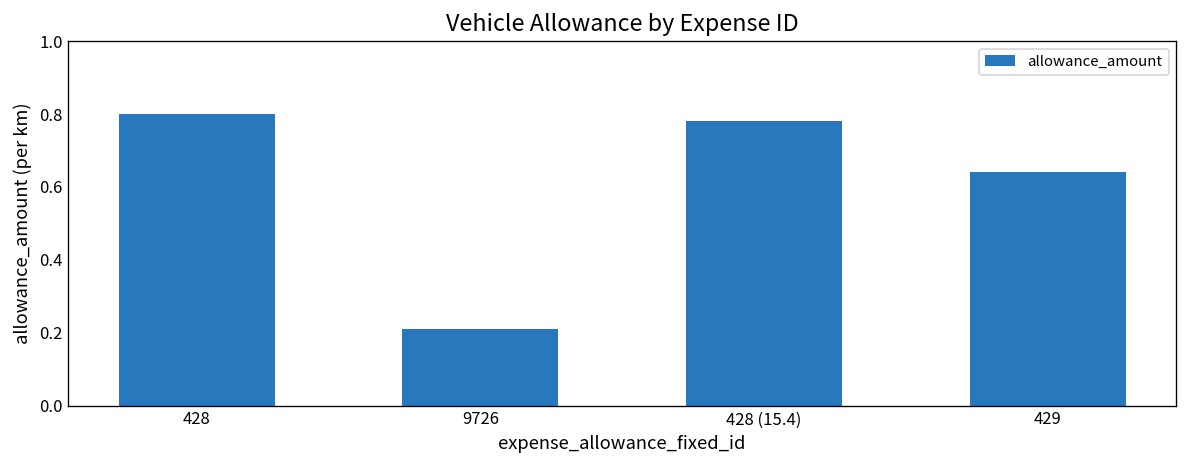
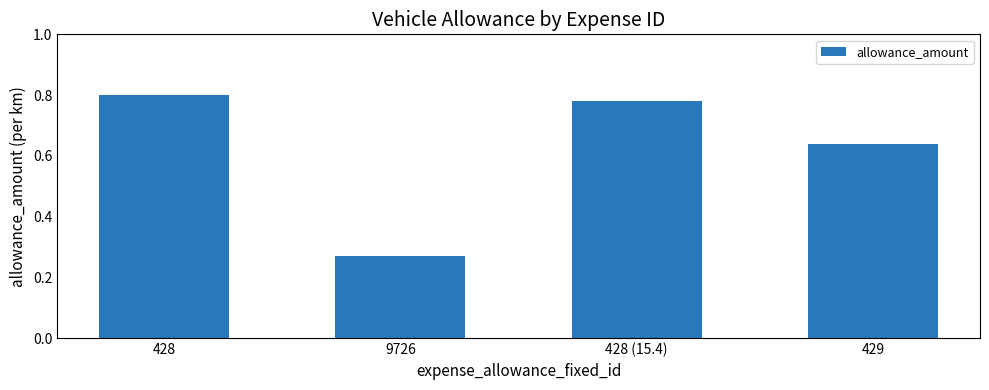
9726: 0.21 -> 0.27
